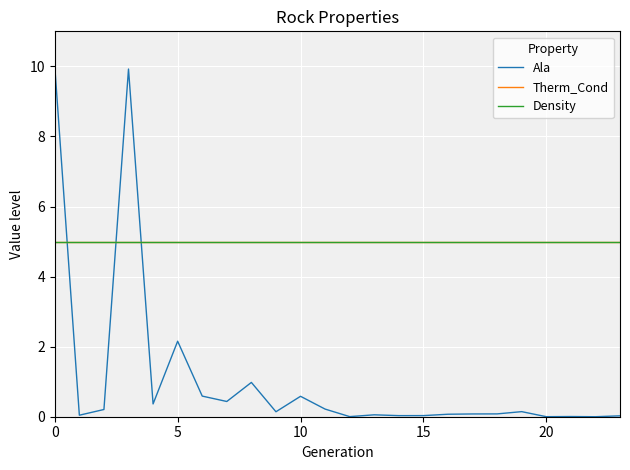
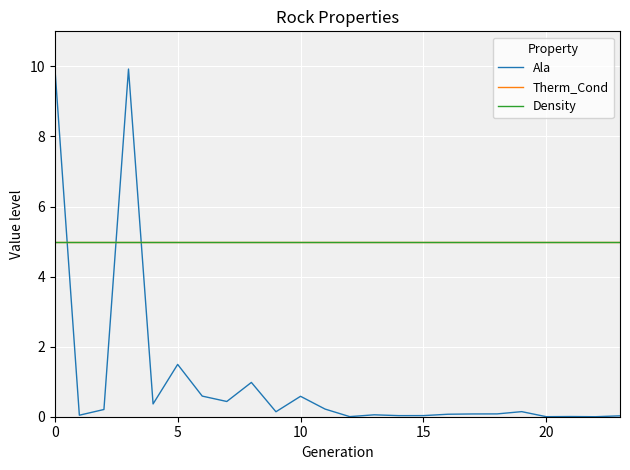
Ala, 5: 2.2 -> 1.5
